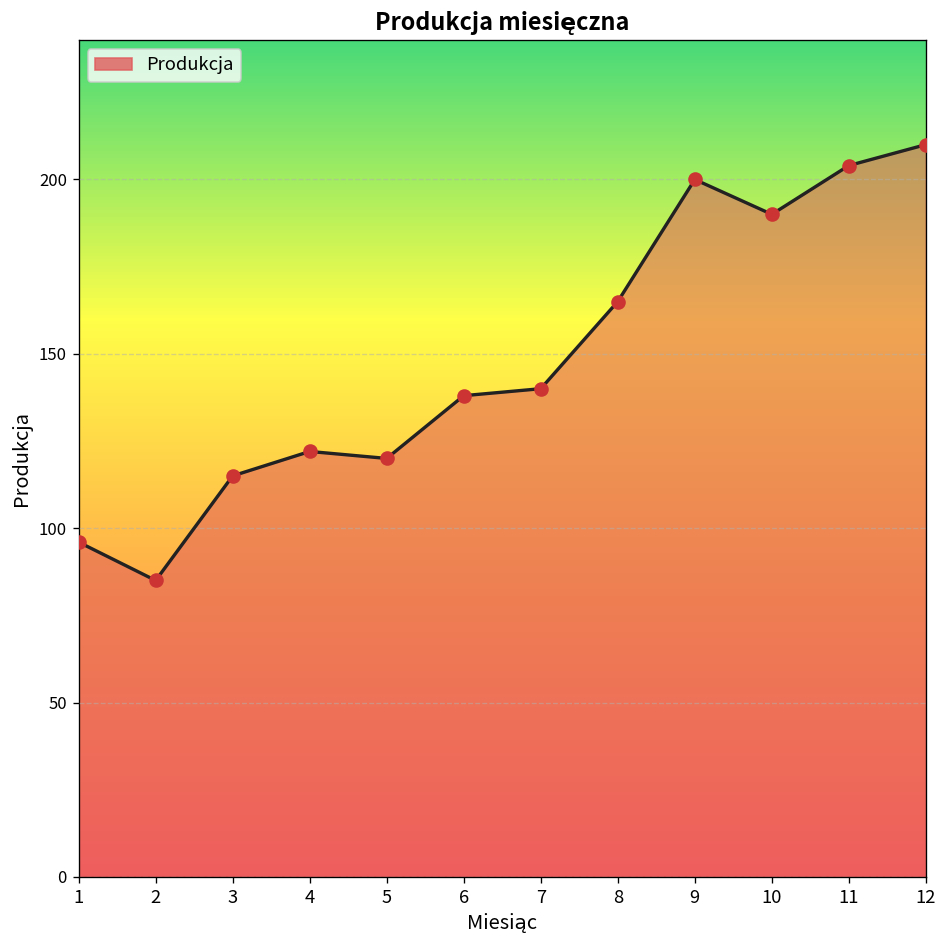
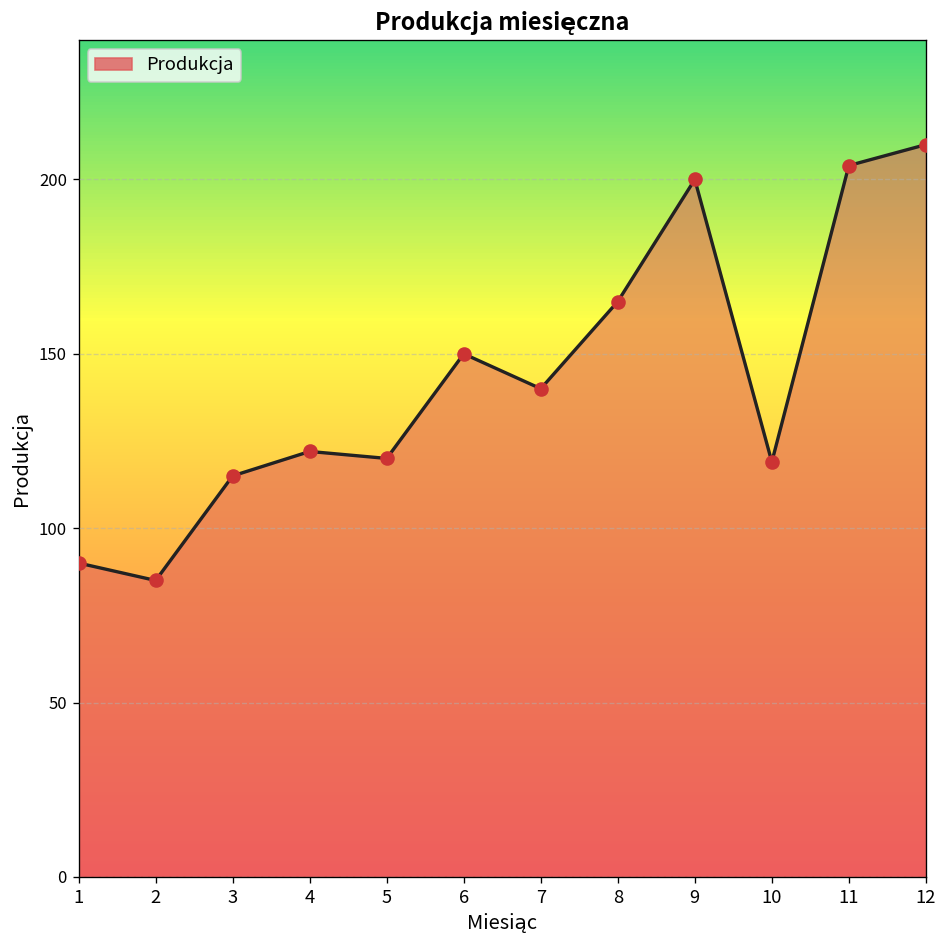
1: 96 -> 90
6: 138 -> 150
10: 190 -> 119
